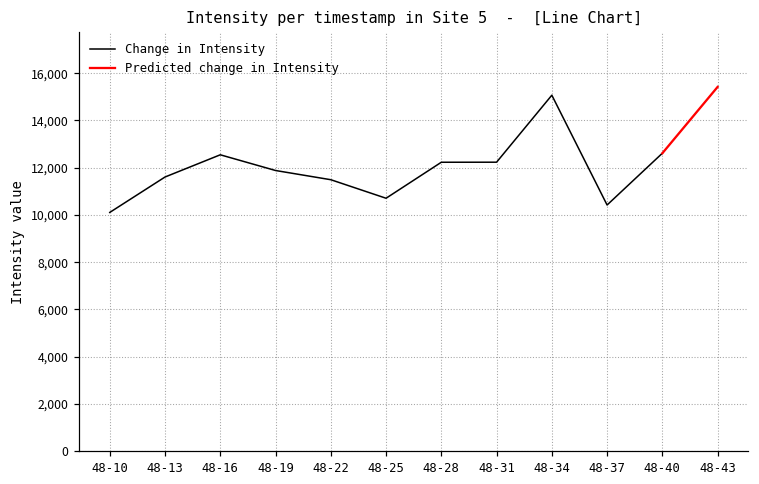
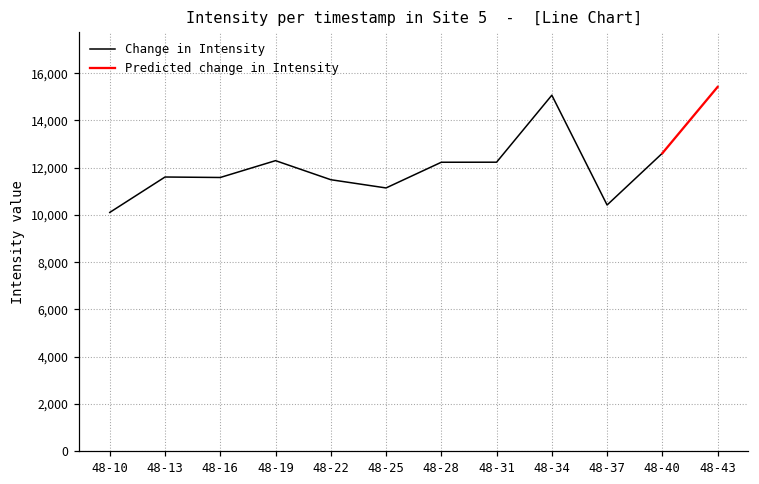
Change in Intensity, 48-16: 12,500 -> 11,600
Change in Intensity, 48-19: 11,900 -> 12,300
Change in Intensity, 48-25: 10,700 -> 11,100
